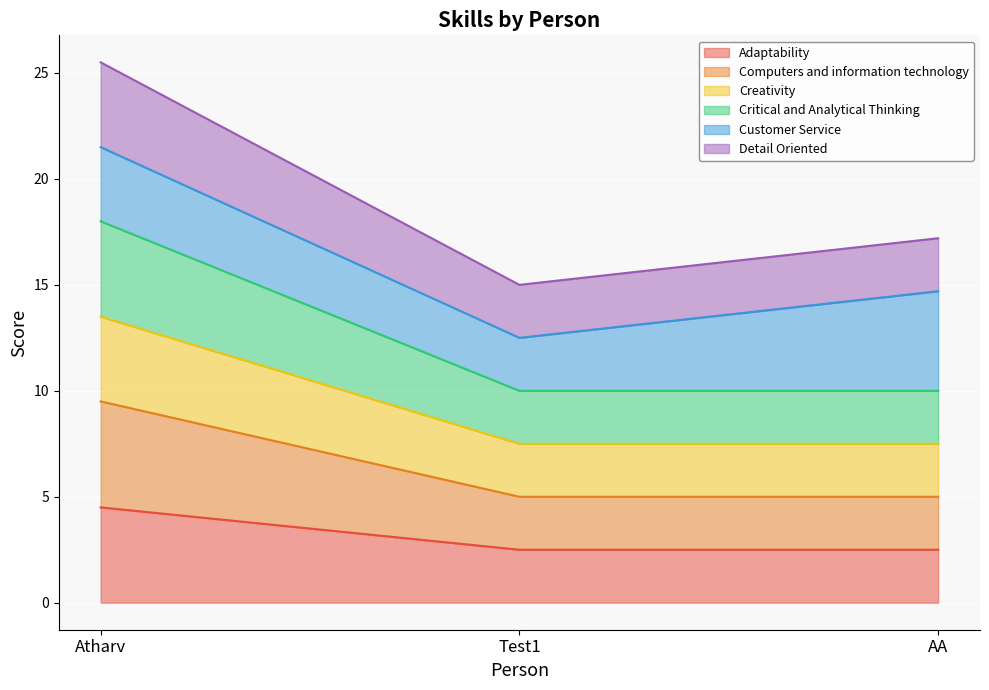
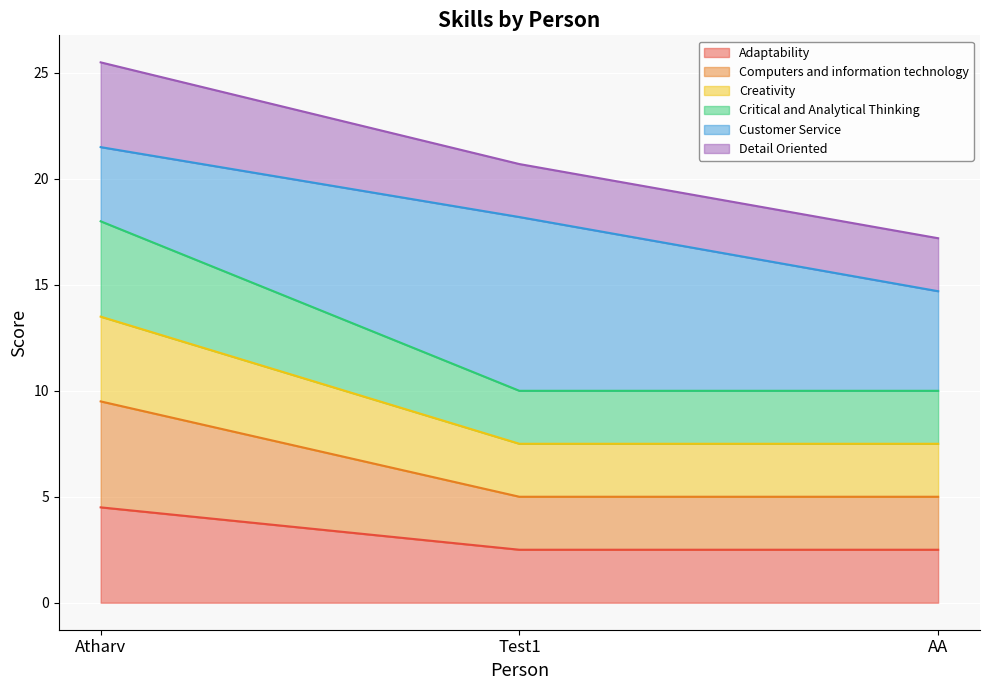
Customer Service, Test1: 2.5 -> 8.2
